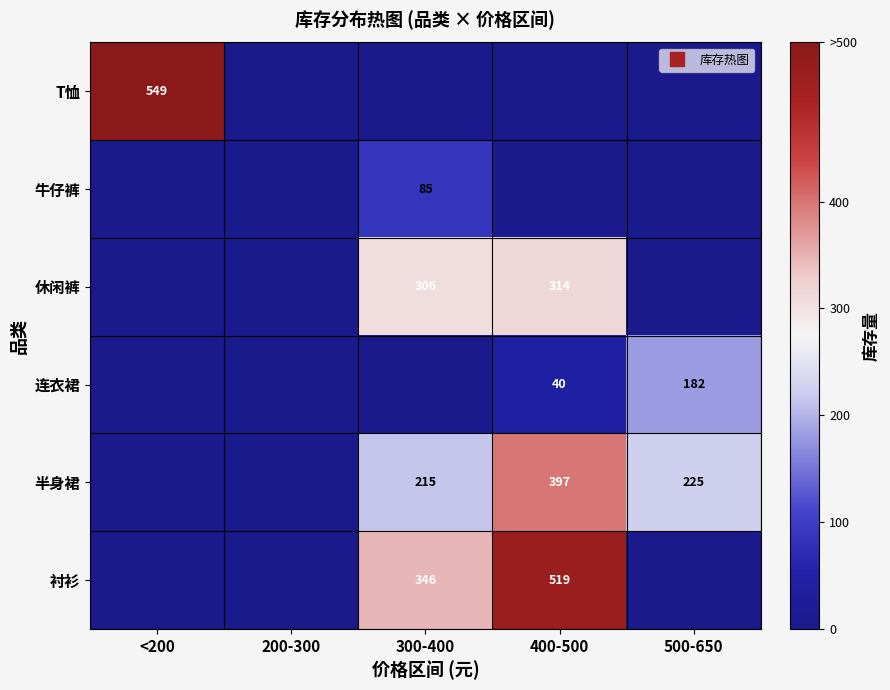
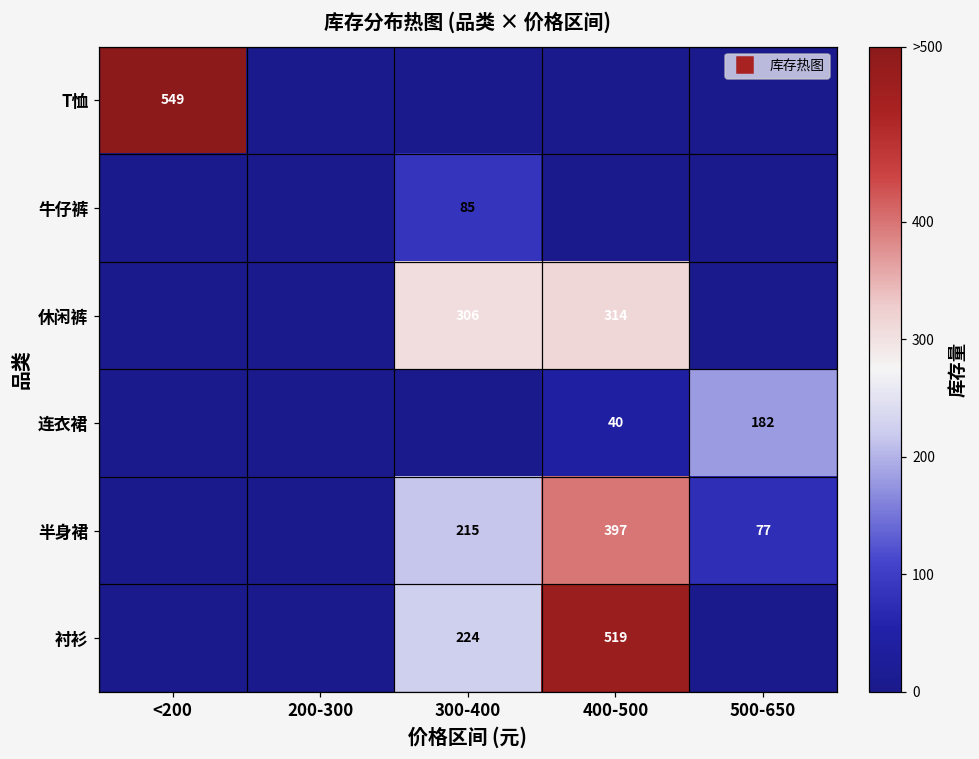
半身裙, 500-650: 225 -> 77
衬衫, 300-400: 346 -> 224
